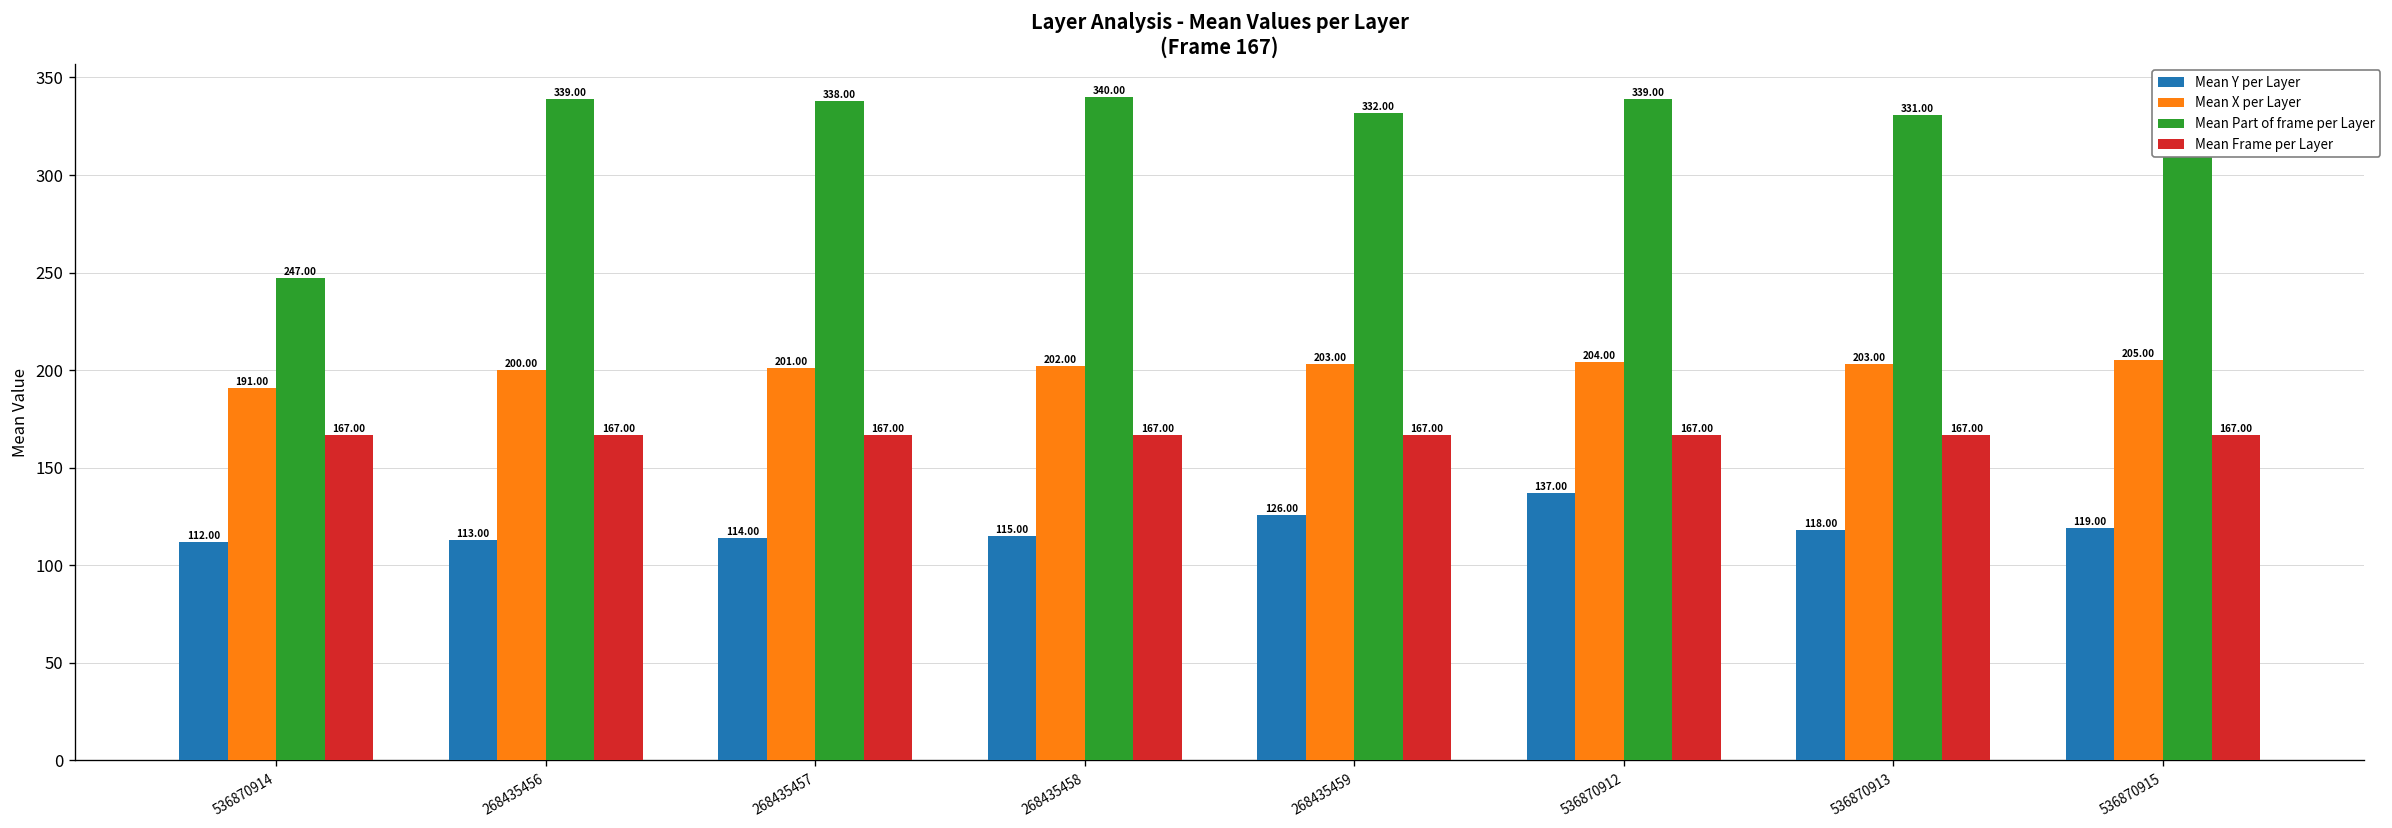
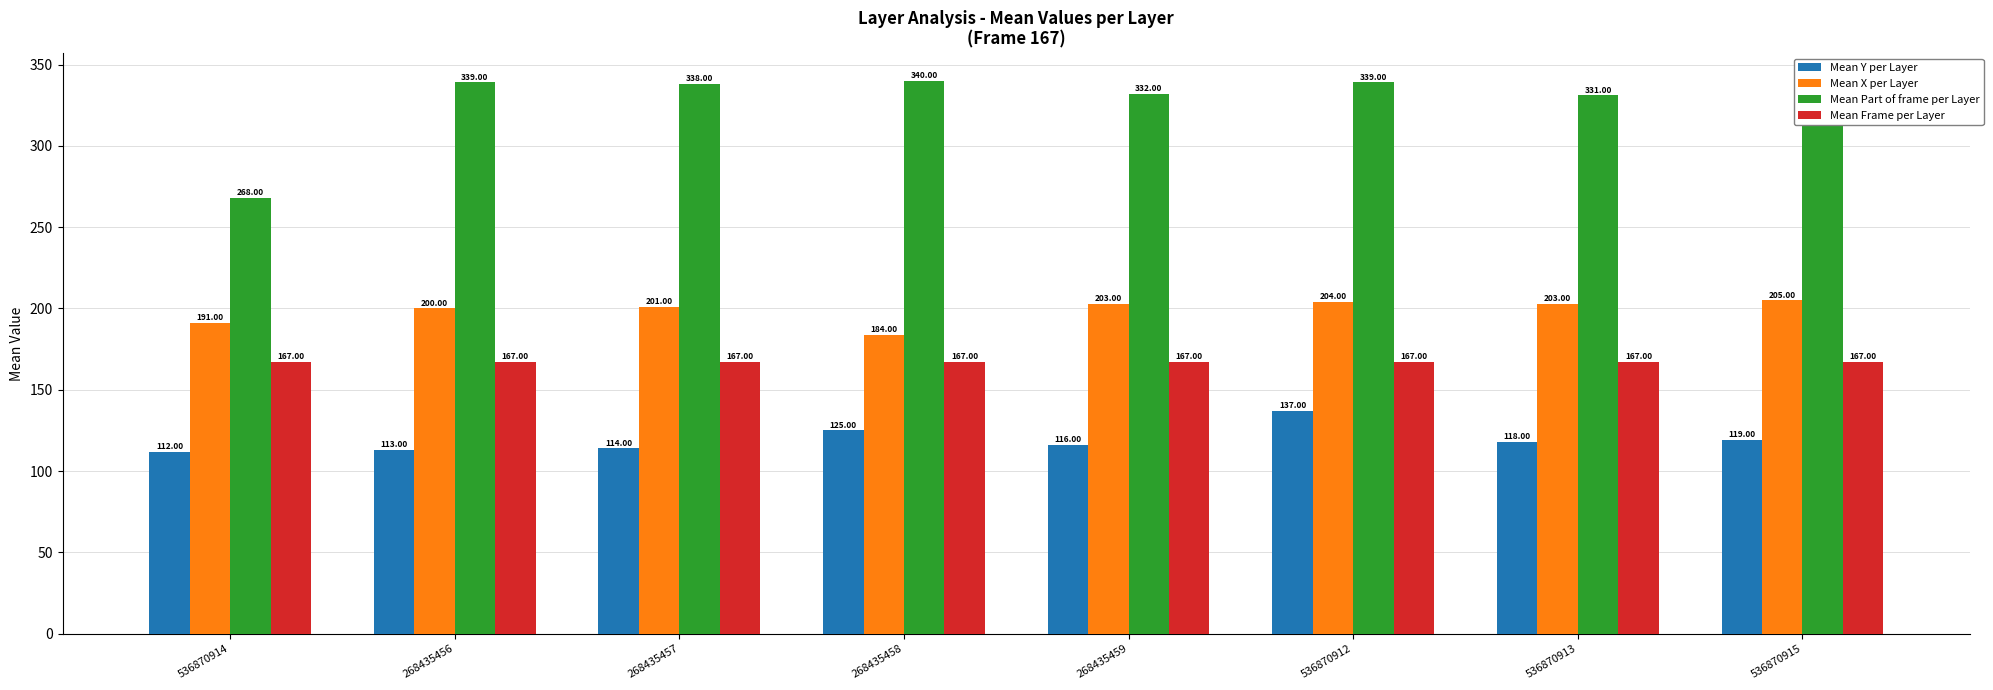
Mean Part of frame per Layer, 536870914: 247.00 -> 268.00
Mean Y per Layer, 268435458: 115.00 -> 125.00
Mean X per Layer, 268435458: 202.00 -> 184.00
Mean Y per Layer, 268435459: 126.00 -> 116.00
